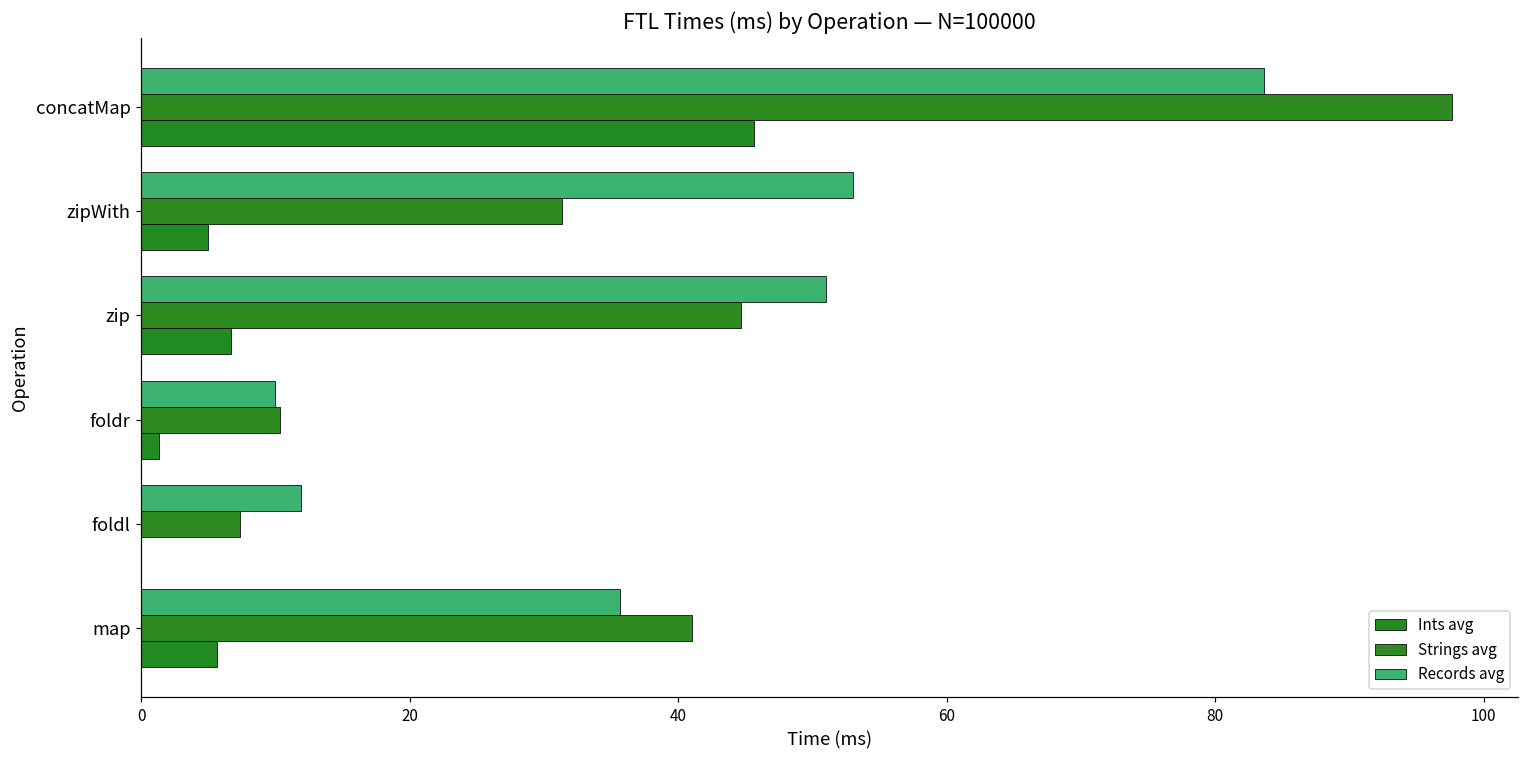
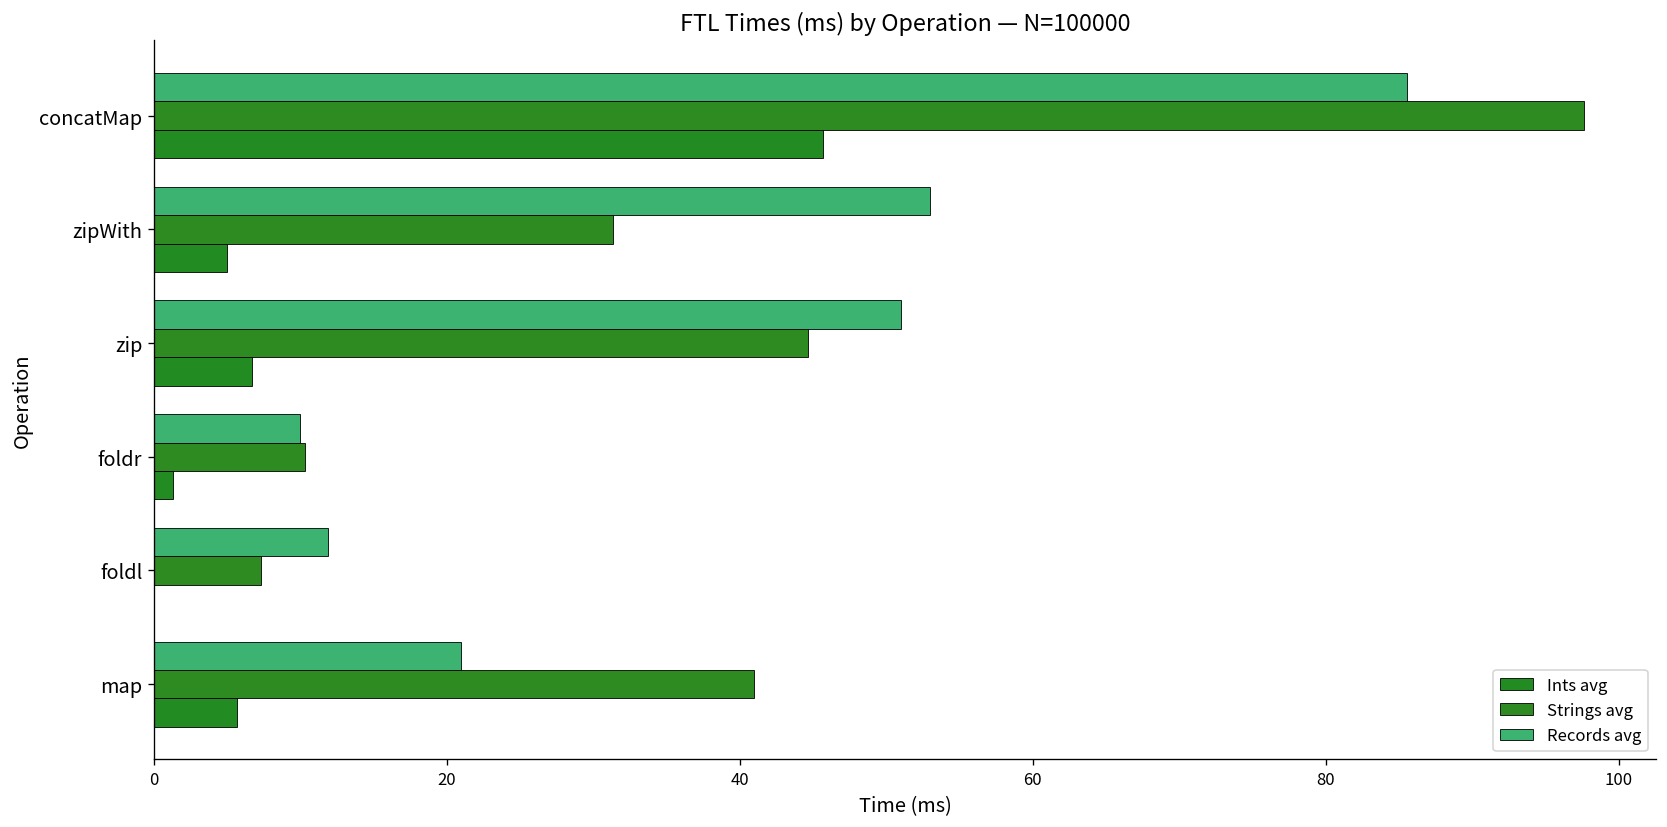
Records avg, concatMap: 83.7 -> 85.5
Records avg, map: 35.7 -> 21.0
